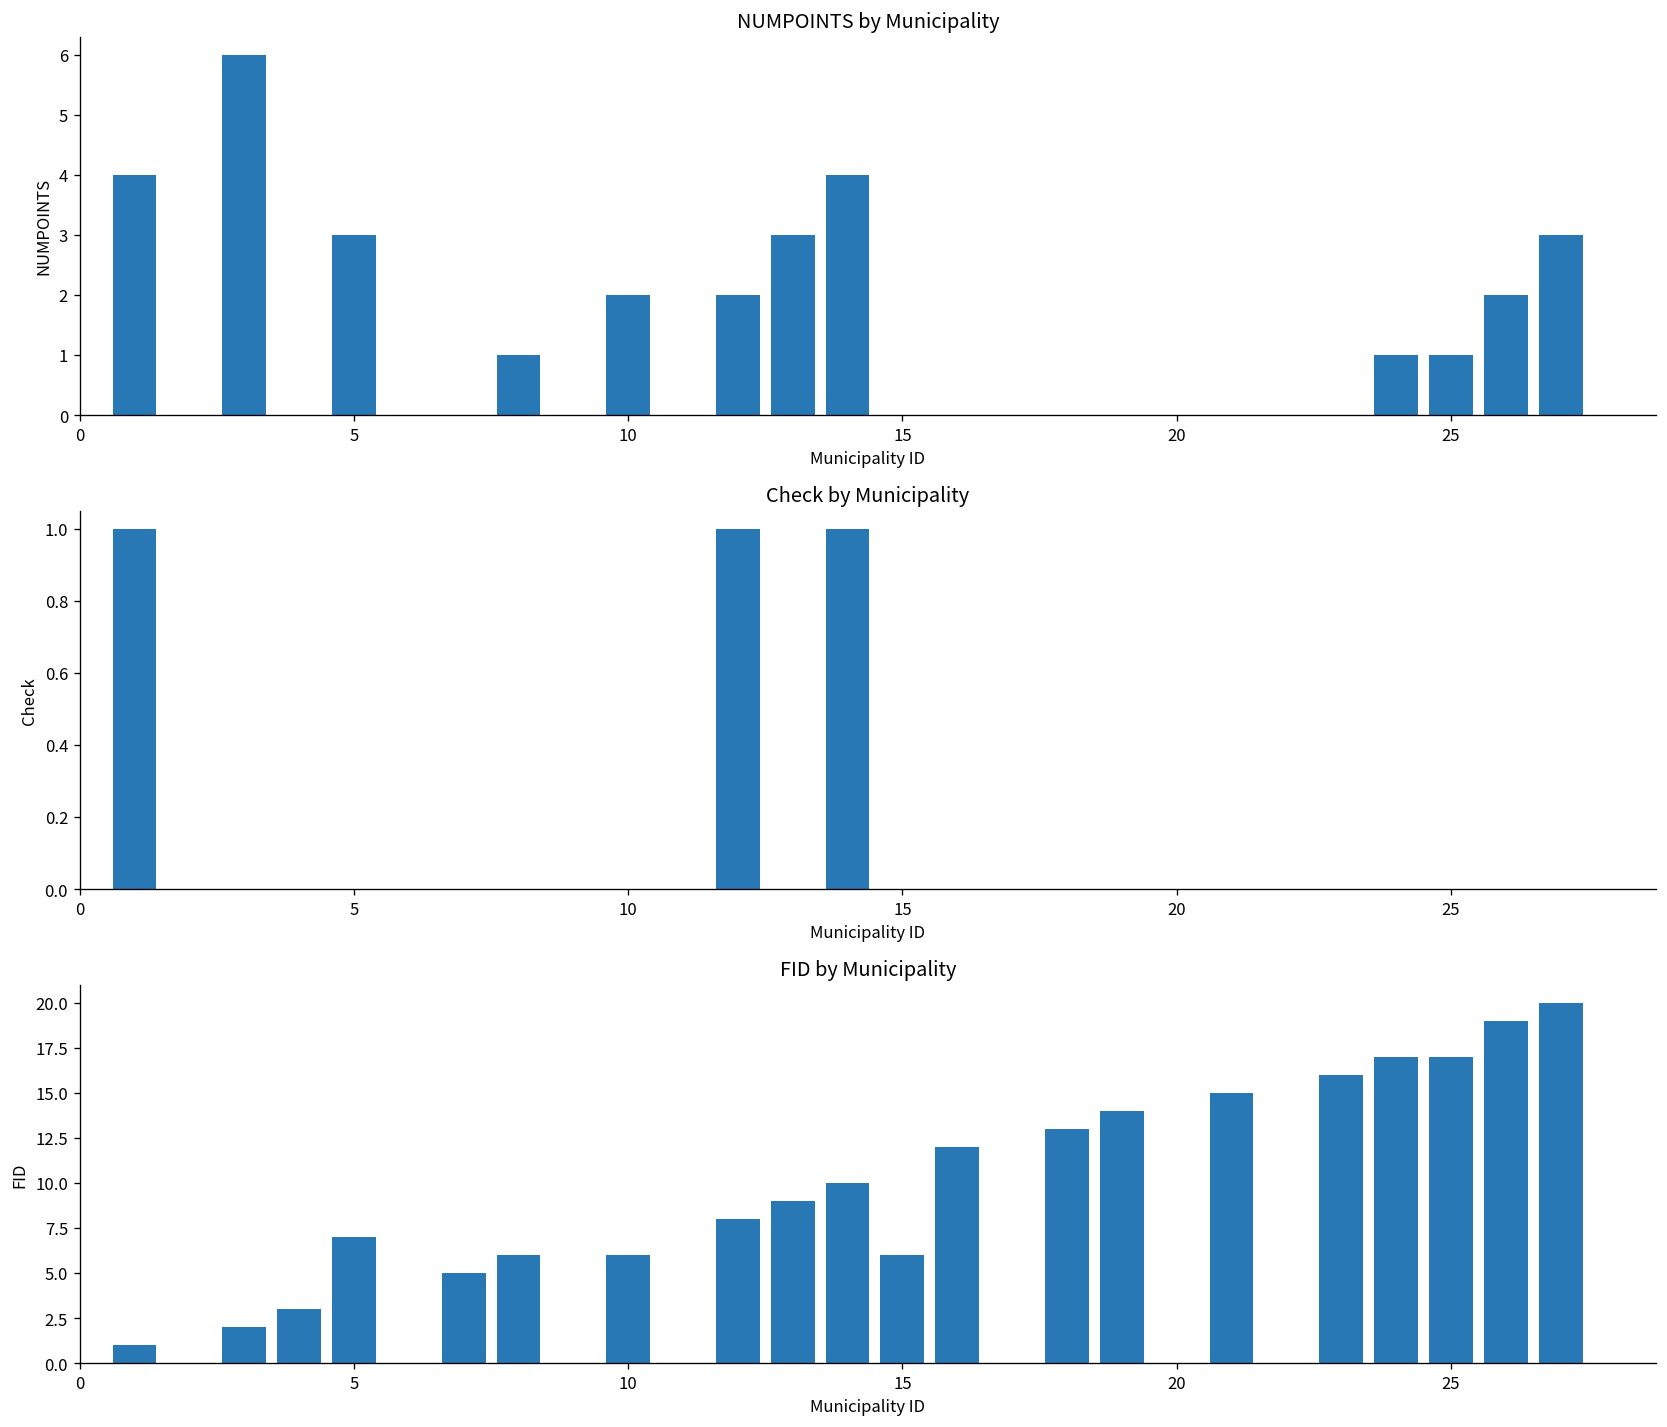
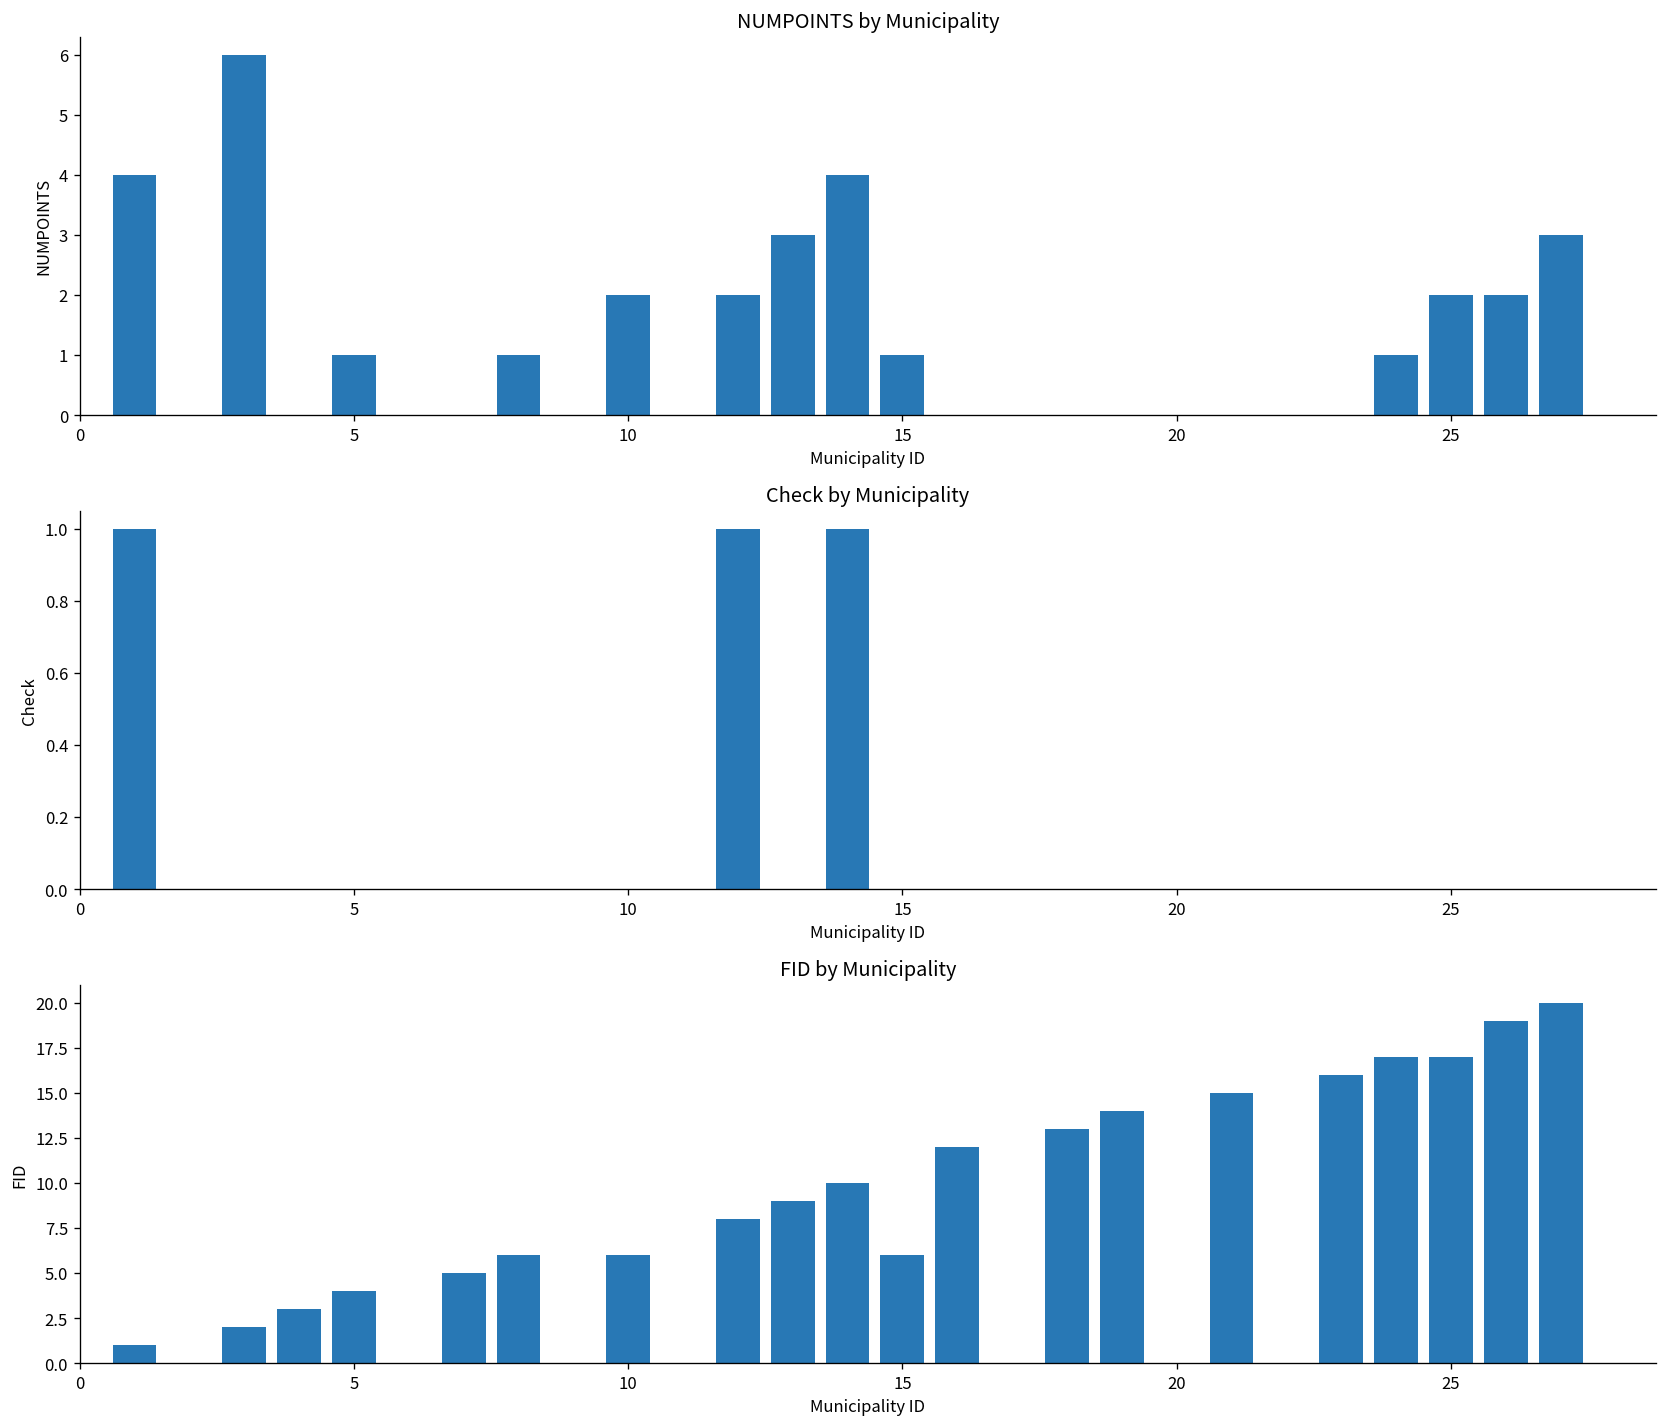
NUMPOINTS by Municipality, 5: 3 -> 1
NUMPOINTS by Municipality, 15: 0 -> 1
NUMPOINTS by Municipality, 25: 1 -> 2
FID by Municipality, 5: 7 -> 4
